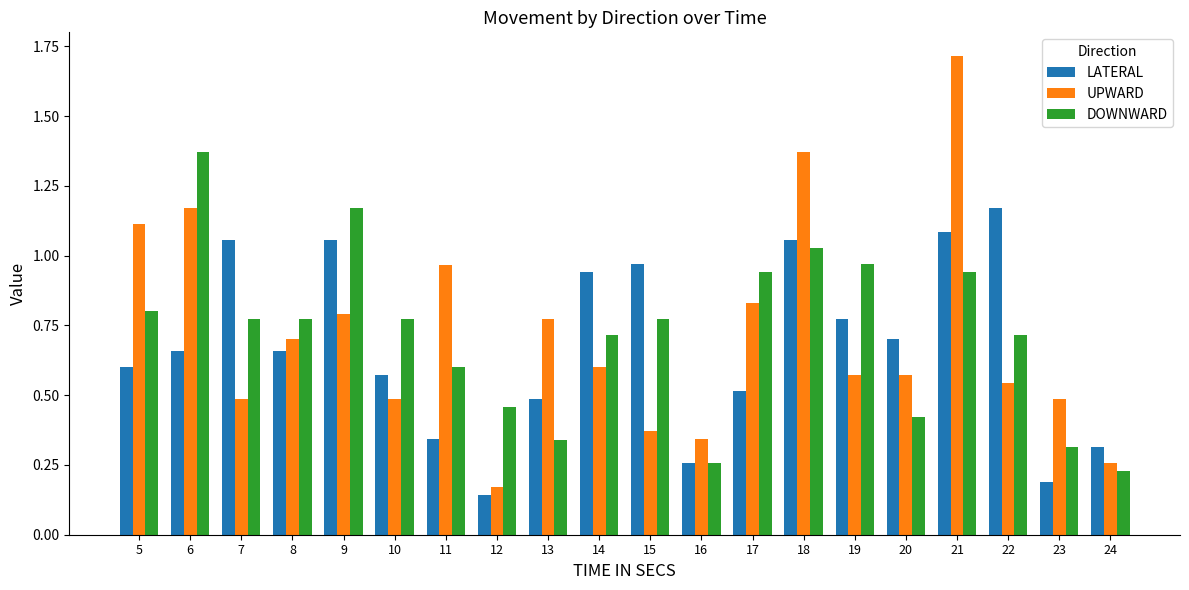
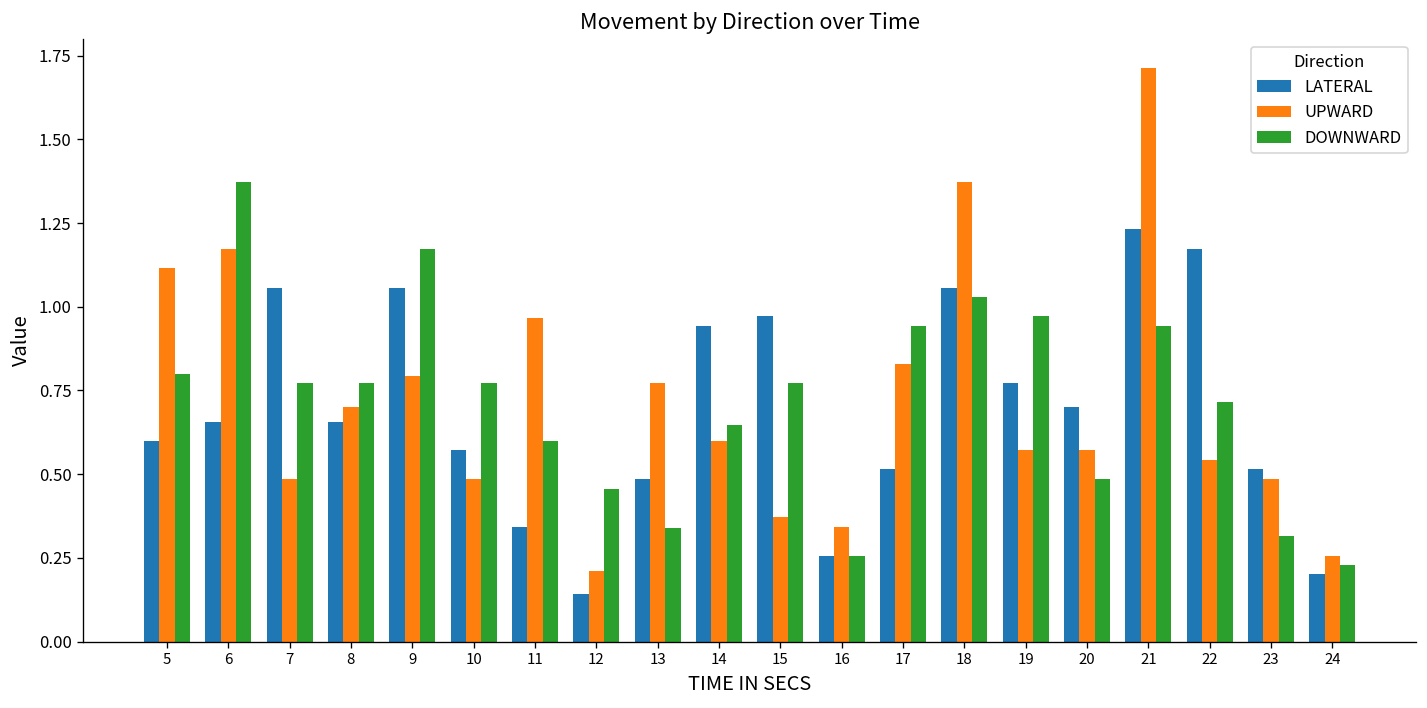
UPWARD, 12: 0.17 -> 0.21
DOWNWARD, 14: 0.71 -> 0.65
DOWNWARD, 20: 0.42 -> 0.49
LATERAL, 21: 1.09 -> 1.23
LATERAL, 23: 0.19 -> 0.51
LATERAL, 24: 0.31 -> 0.20
